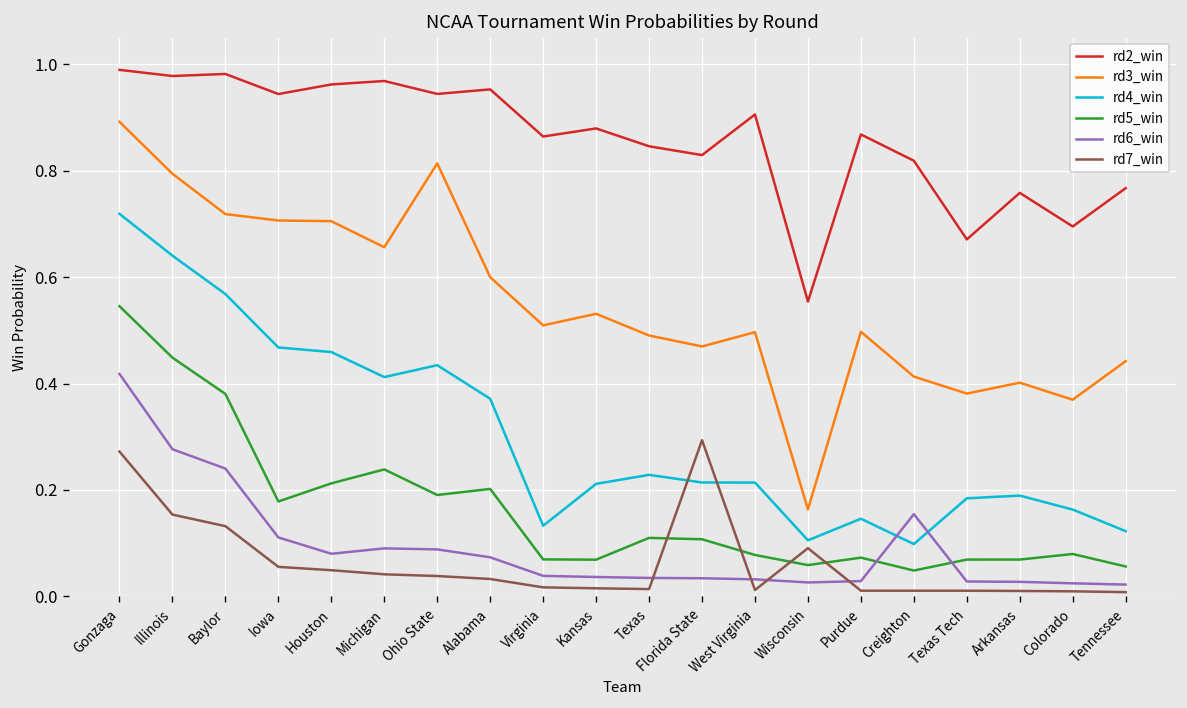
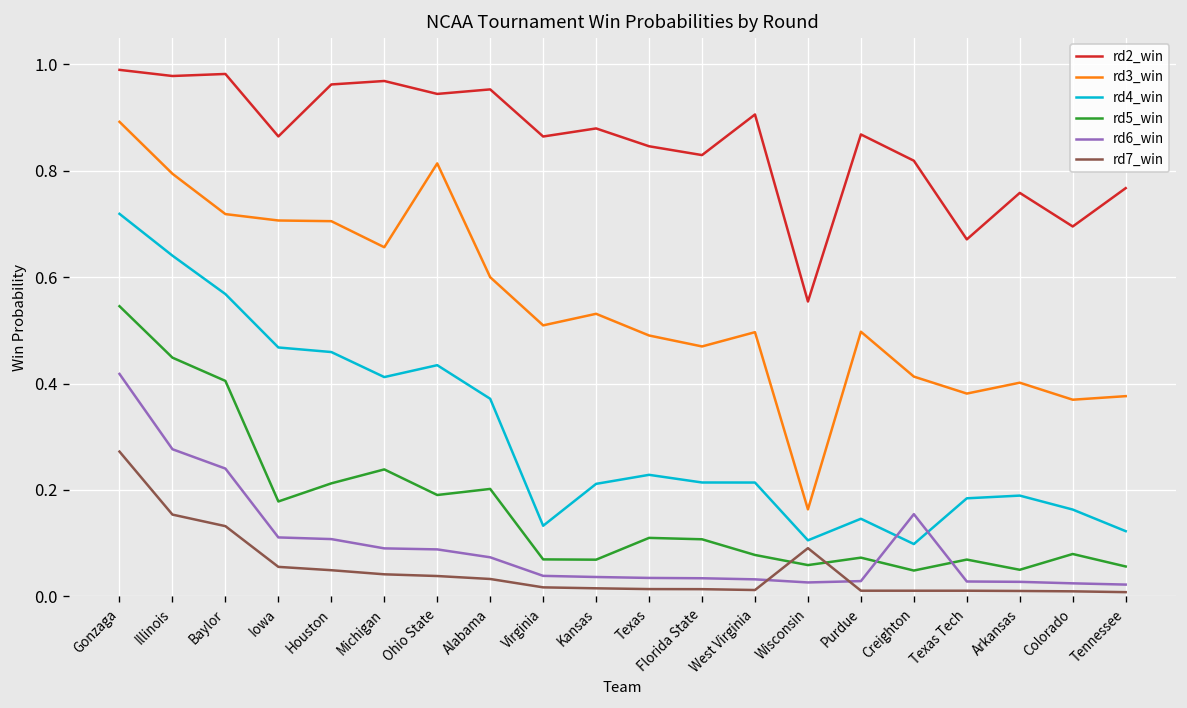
rd5_win, Baylor: 0.38 -> 0.40
rd2_win, Iowa: 0.94 -> 0.86
rd6_win, Houston: 0.08 -> 0.11
rd7_win, Florida State: 0.29 -> 0.01
rd5_win, Arkansas: 0.07 -> 0.05
rd3_win, Tennessee: 0.44 -> 0.38
